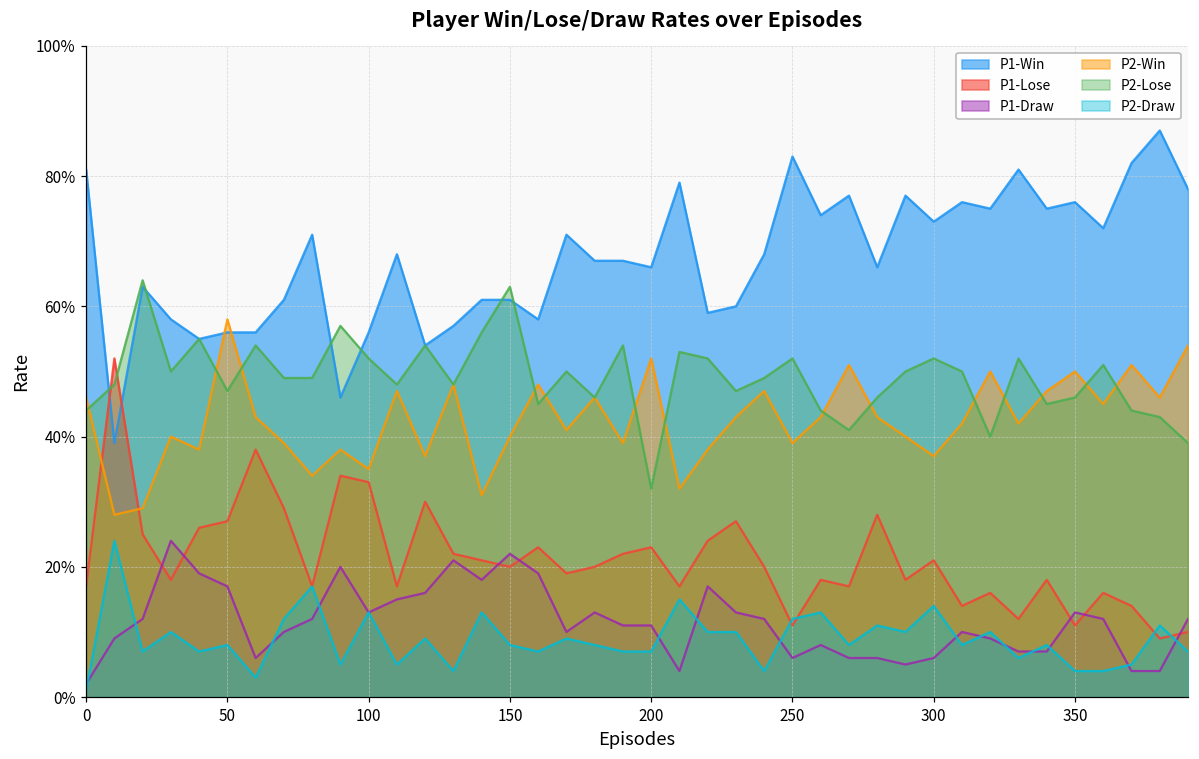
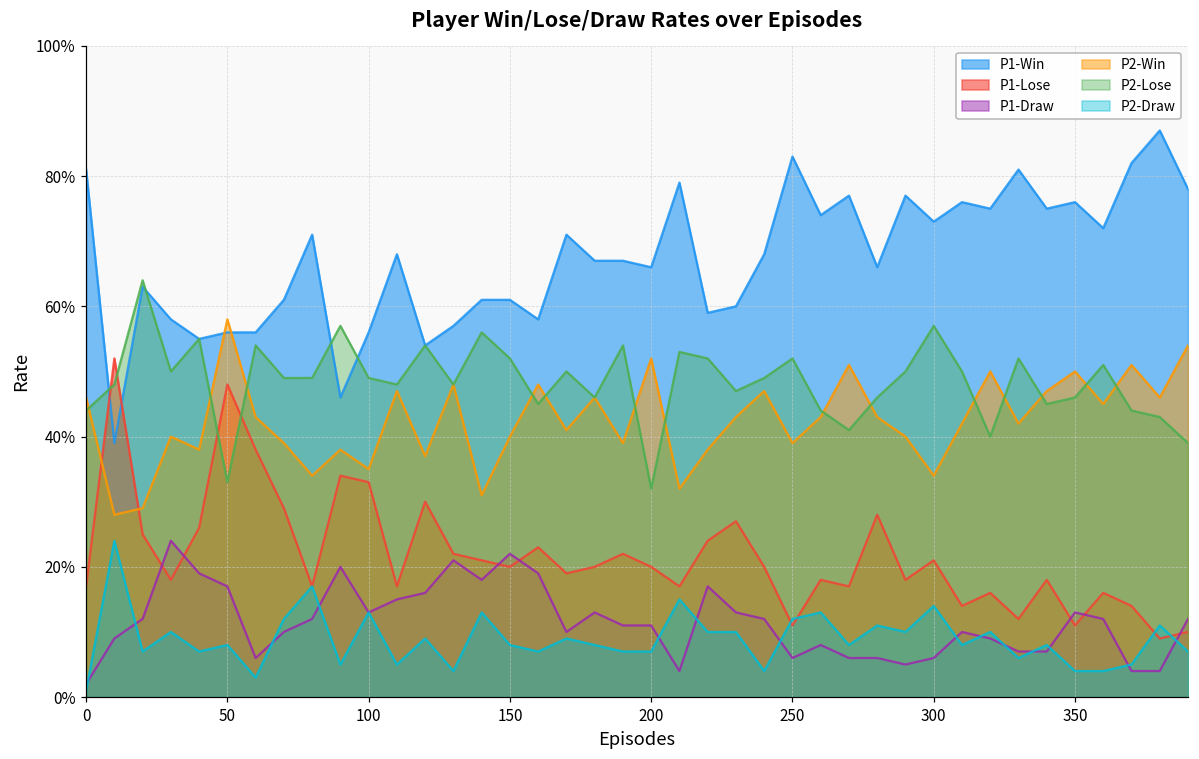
P1-Lose, 50: 27% -> 48%
P2-Lose, 50: 47% -> 33%
P2-Lose, 100: 52% -> 49%
P2-Lose, 150: 63% -> 52%
P1-Lose, 200: 23% -> 20%
P2-Win, 300: 37% -> 34%
P2-Lose, 300: 52% -> 57%
